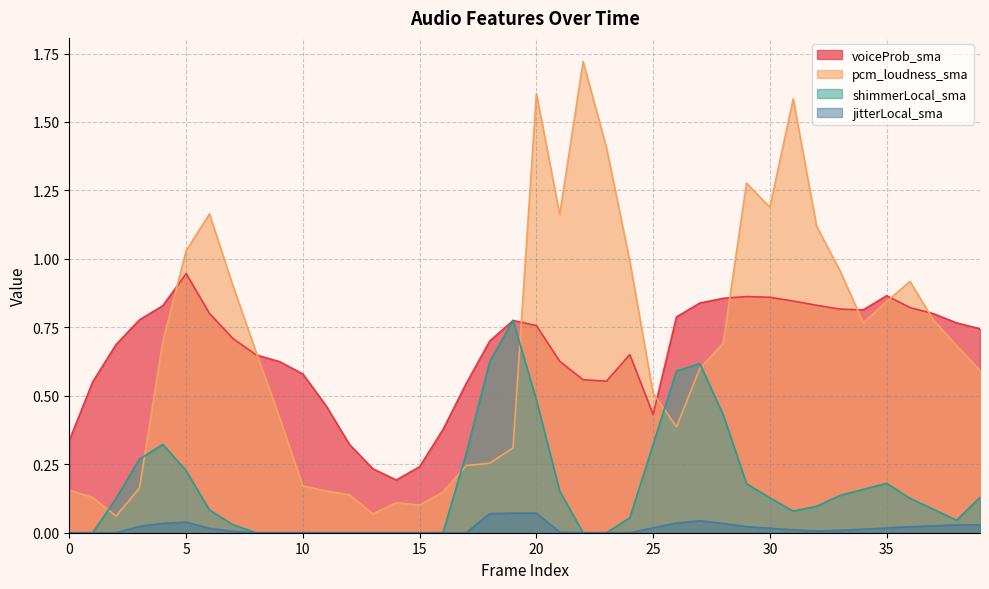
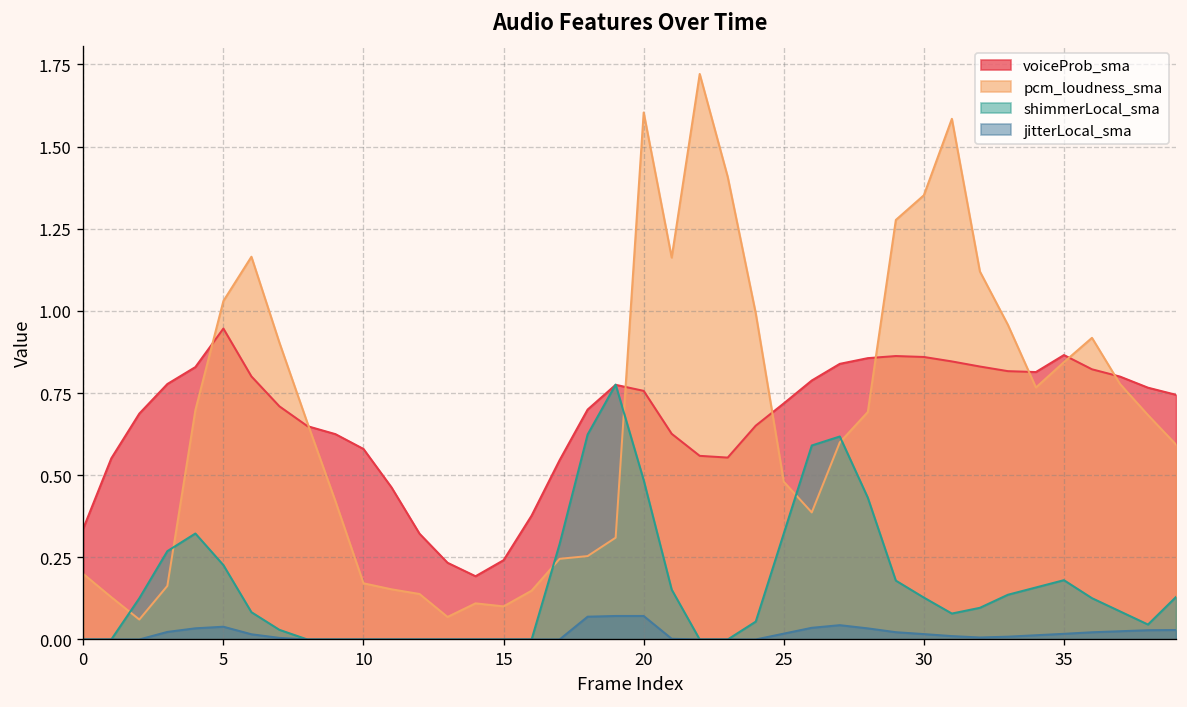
pcm_loudness_sma, 0: 0.15 -> 0.20
voiceProb_sma, 25: 0.43 -> 0.72
pcm_loudness_sma, 25: 0.51 -> 0.48
pcm_loudness_sma, 30: 1.19 -> 1.35
